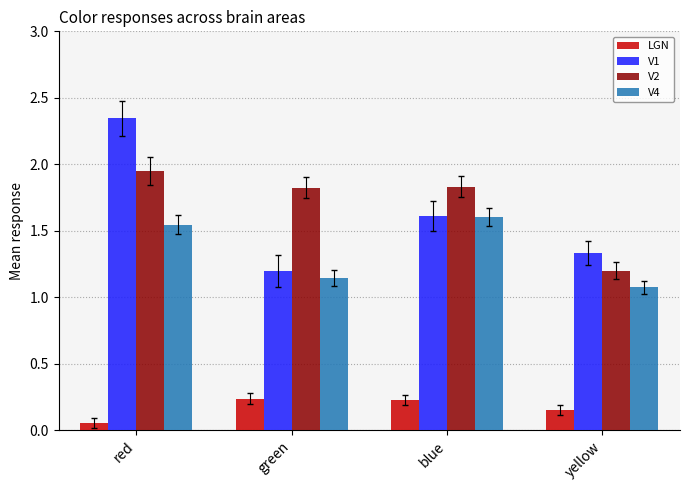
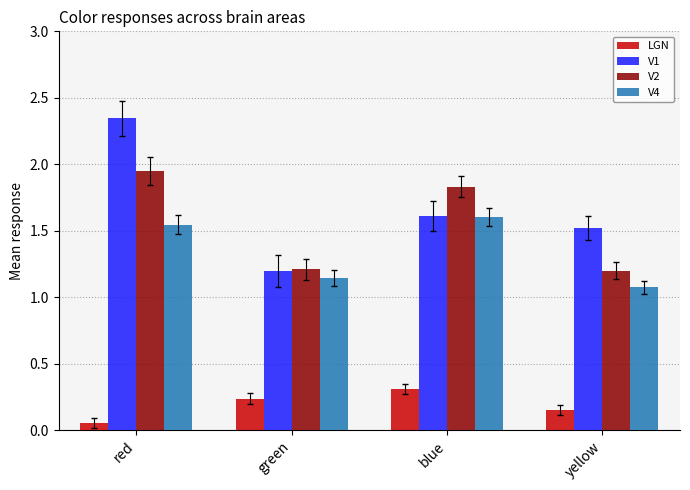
V2, green: 1.82 -> 1.21
LGN, blue: 0.23 -> 0.31
V1, yellow: 1.33 -> 1.52
